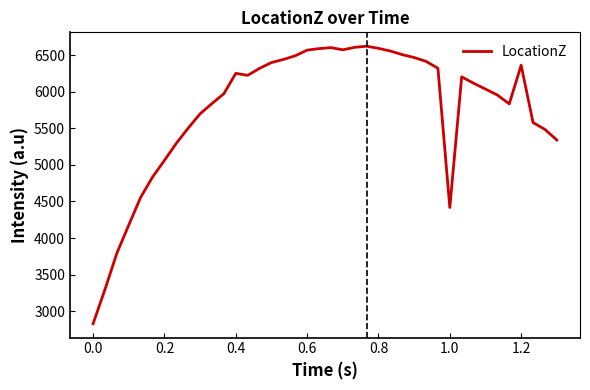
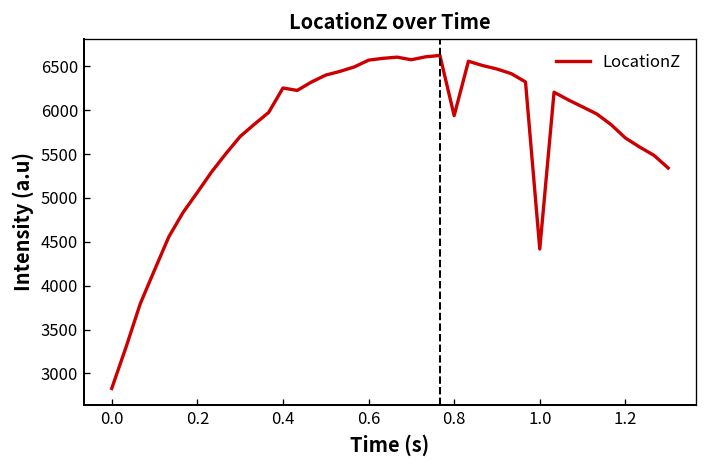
0.8: 6600 -> 5900
1.2: 6400 -> 5700
